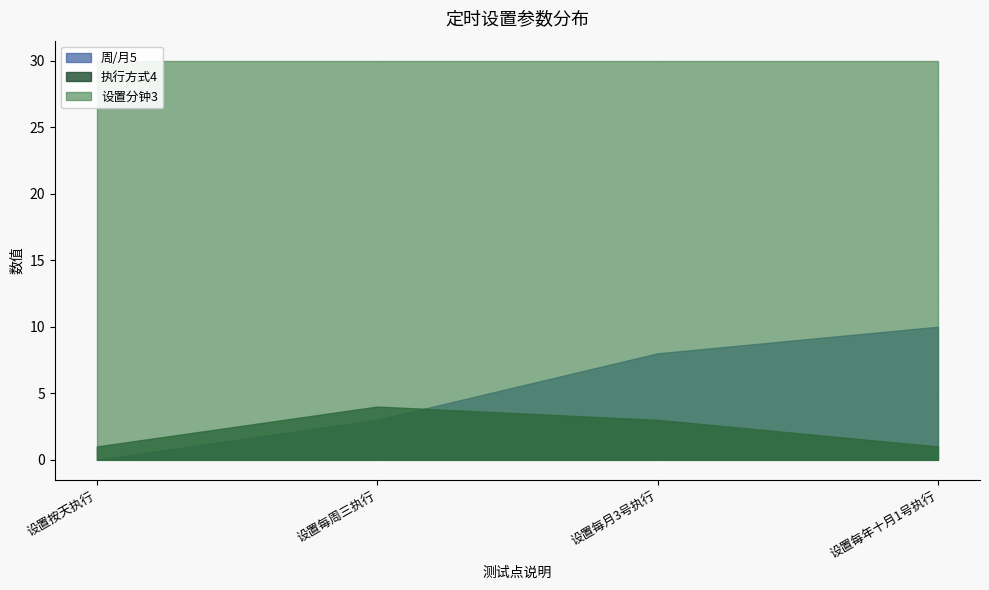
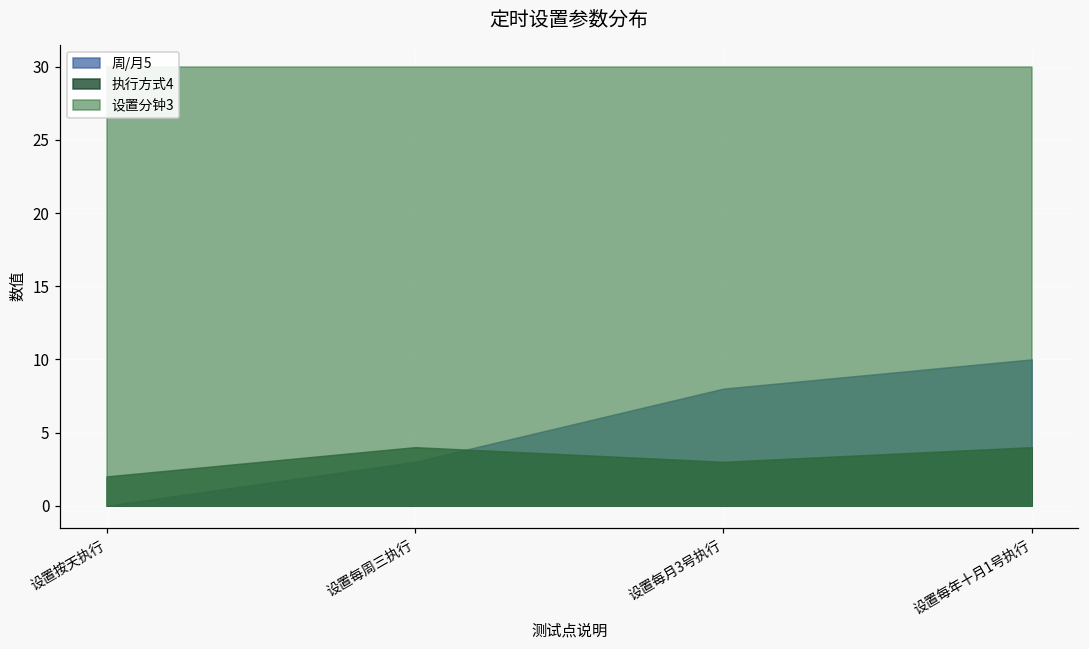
执行方式4, 设置按天执行: 1 -> 2
执行方式4, 设置每年十月1号执行: 1 -> 4
